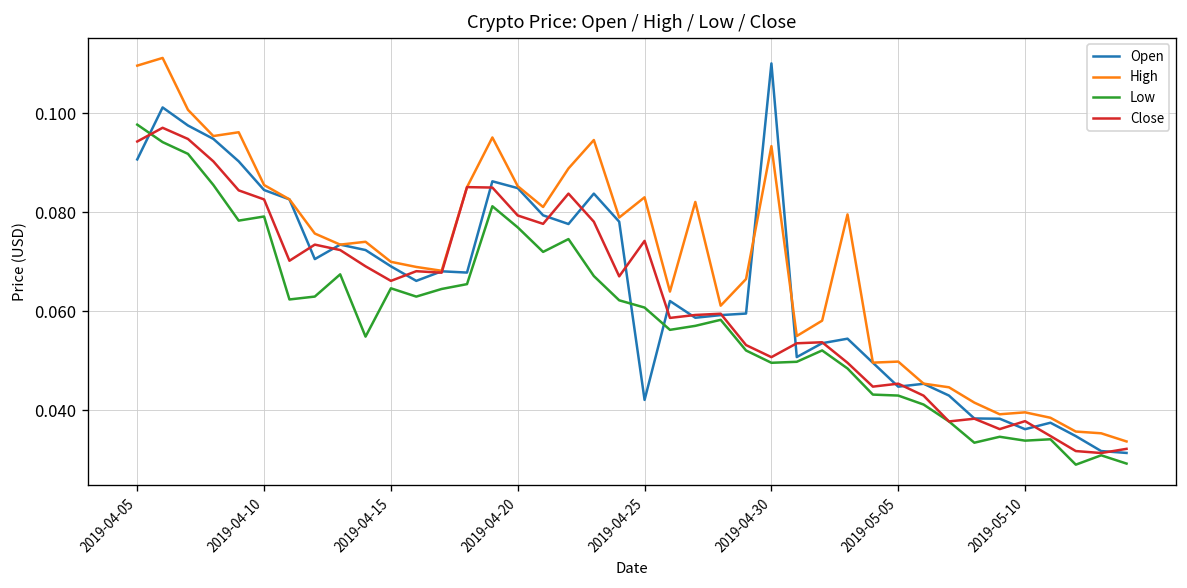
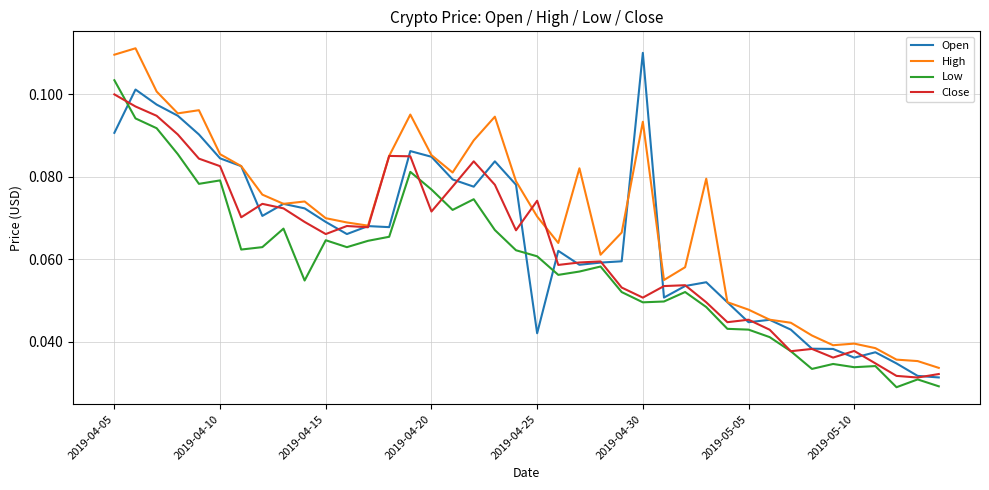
Low, 2019-04-05: 0.098 -> 0.103
Close, 2019-04-05: 0.094 -> 0.100
Close, 2019-04-20: 0.079 -> 0.072
High, 2019-04-25: 0.083 -> 0.070
High, 2019-05-05: 0.050 -> 0.048
